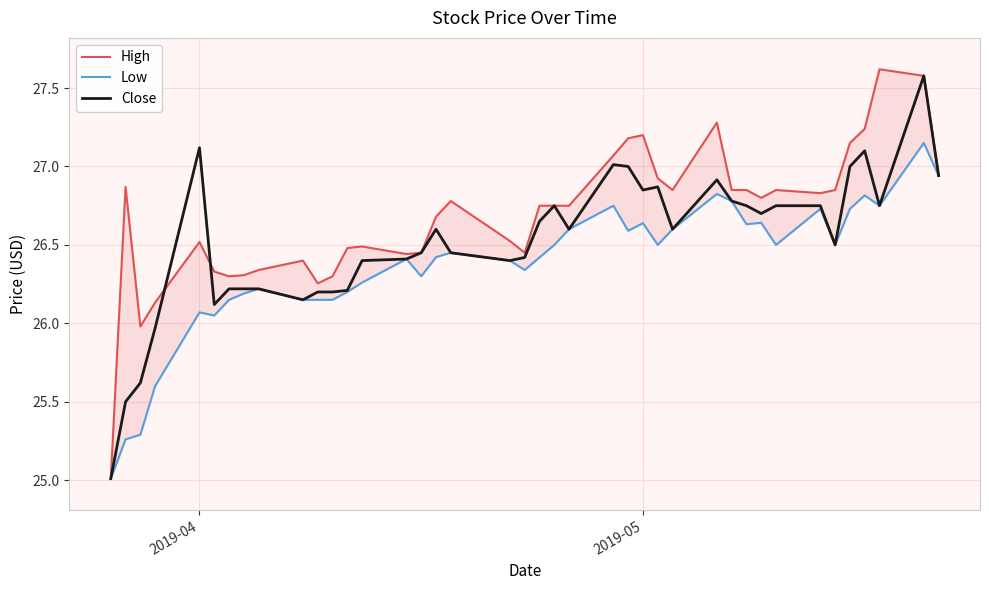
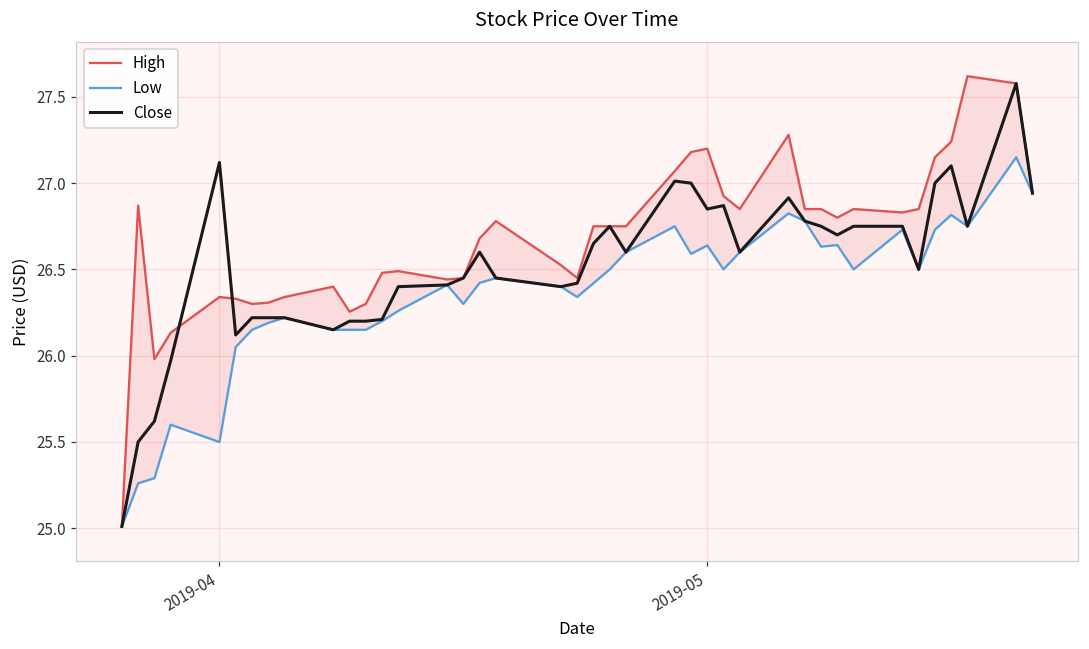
High, 2019-04: 26.52 -> 26.34
Low, 2019-04: 26.07 -> 25.50
